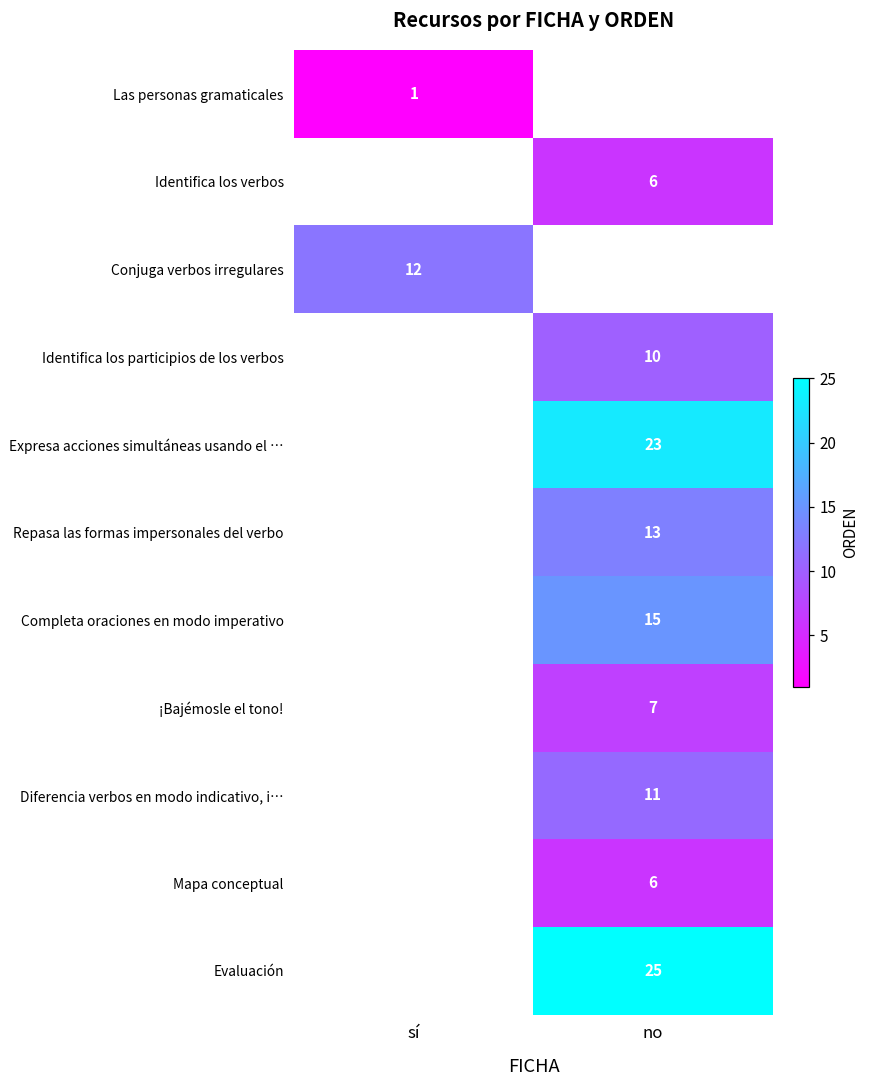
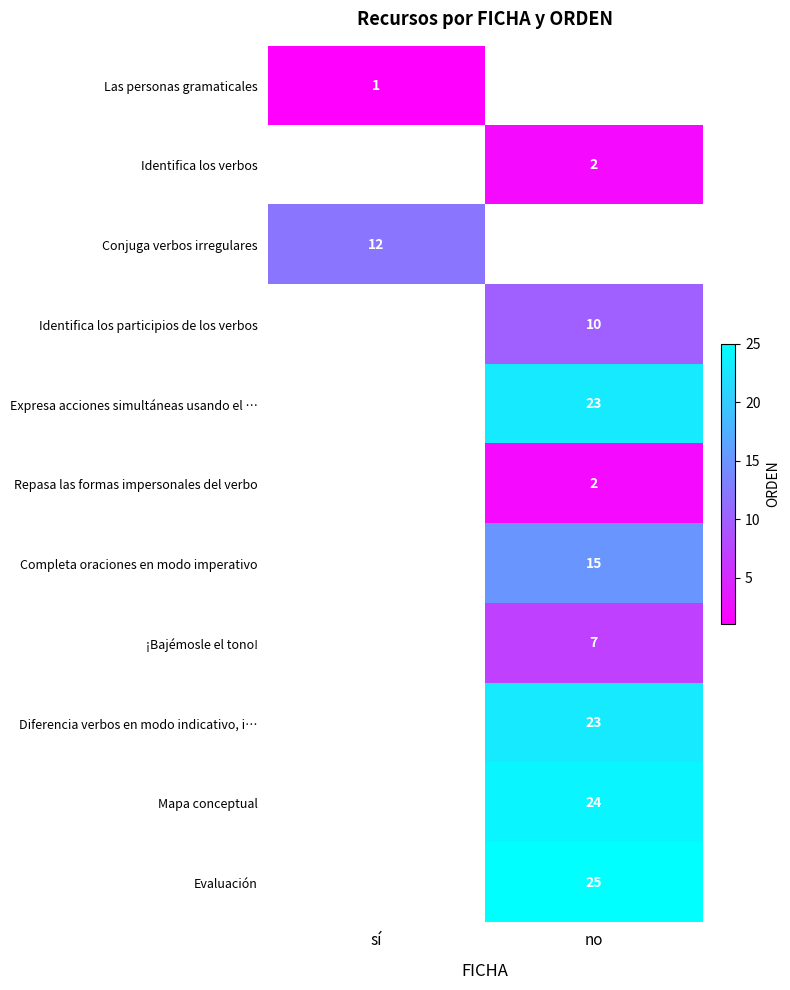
Identifica los verbos, no: 6 -> 2
Repasa las formas impersonales del verbo, no: 13 -> 2
Diferencia verbos en modo indicativo, i…, no: 11 -> 23
Mapa conceptual, no: 6 -> 24
